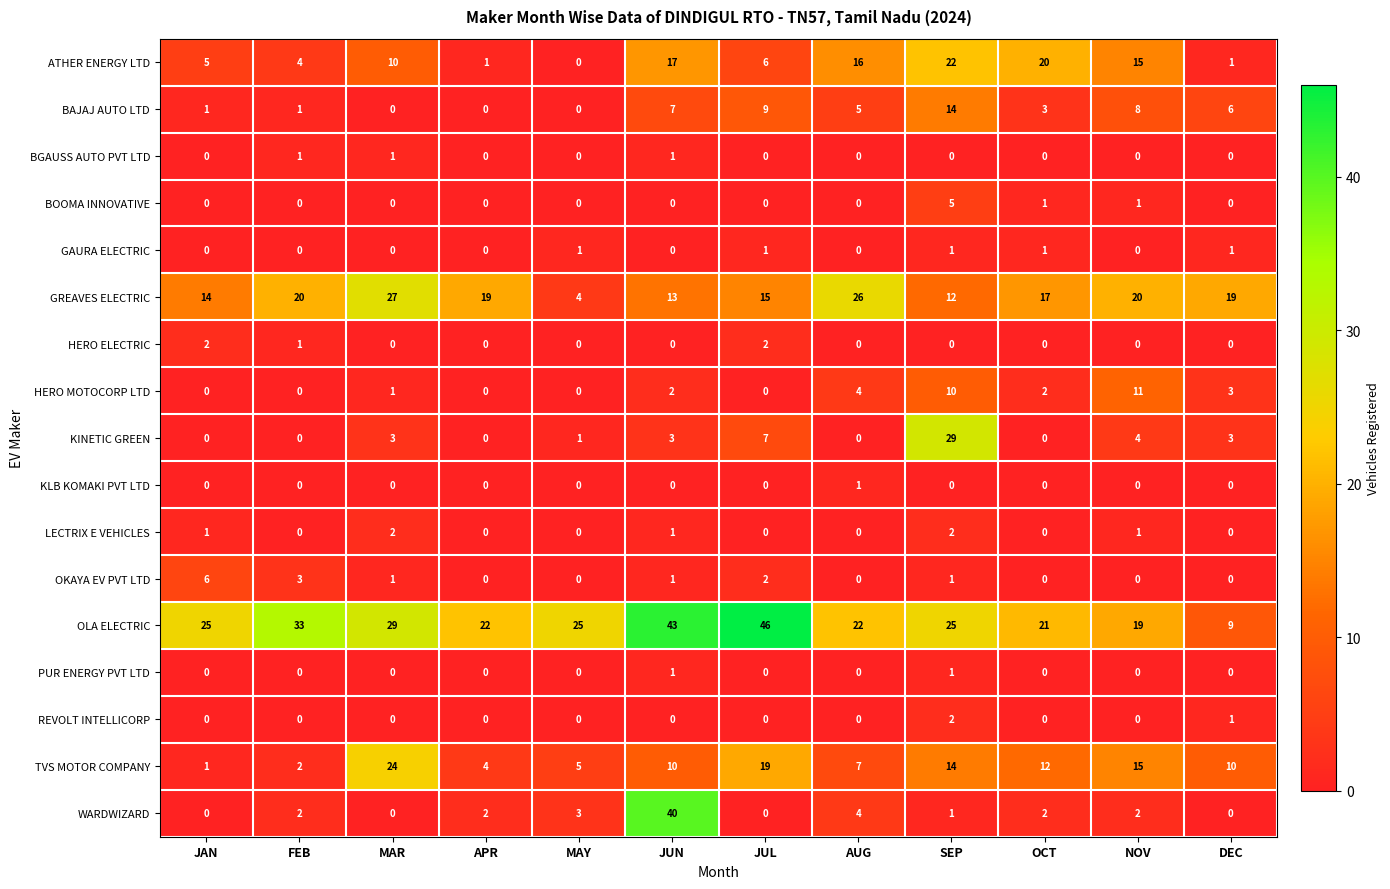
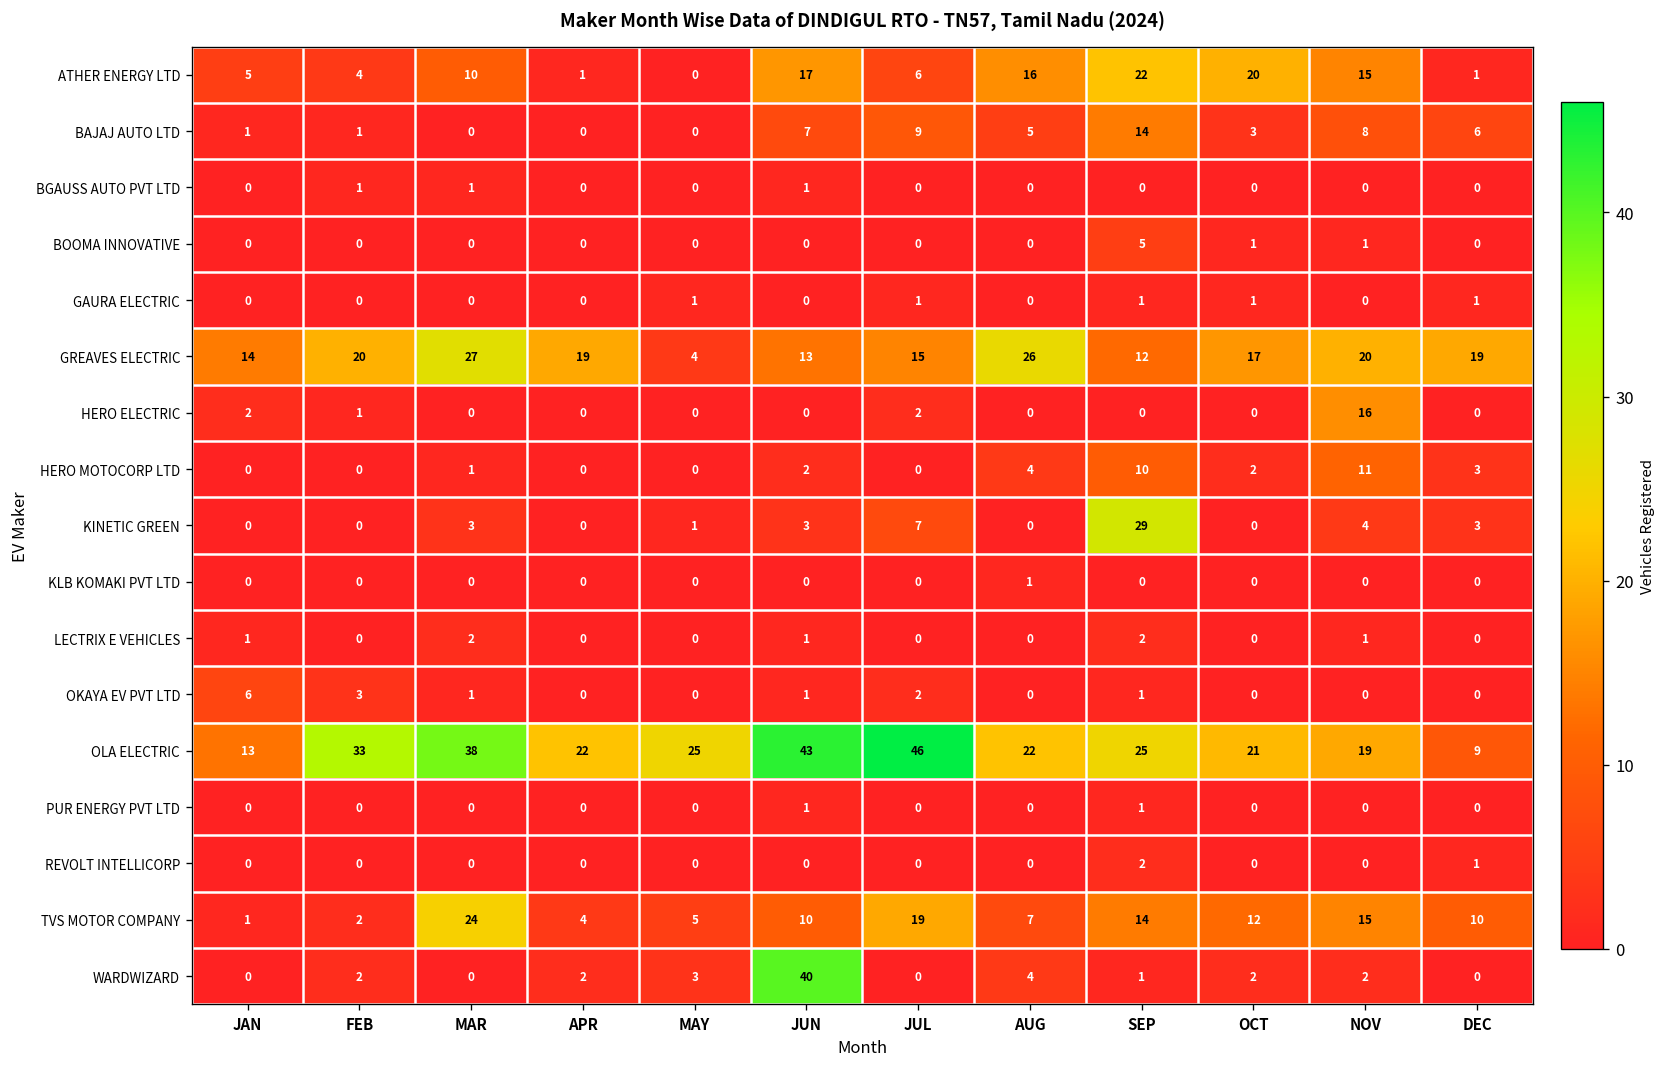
HERO ELECTRIC, NOV: 0 -> 16
OLA ELECTRIC, JAN: 25 -> 13
OLA ELECTRIC, MAR: 29 -> 38
